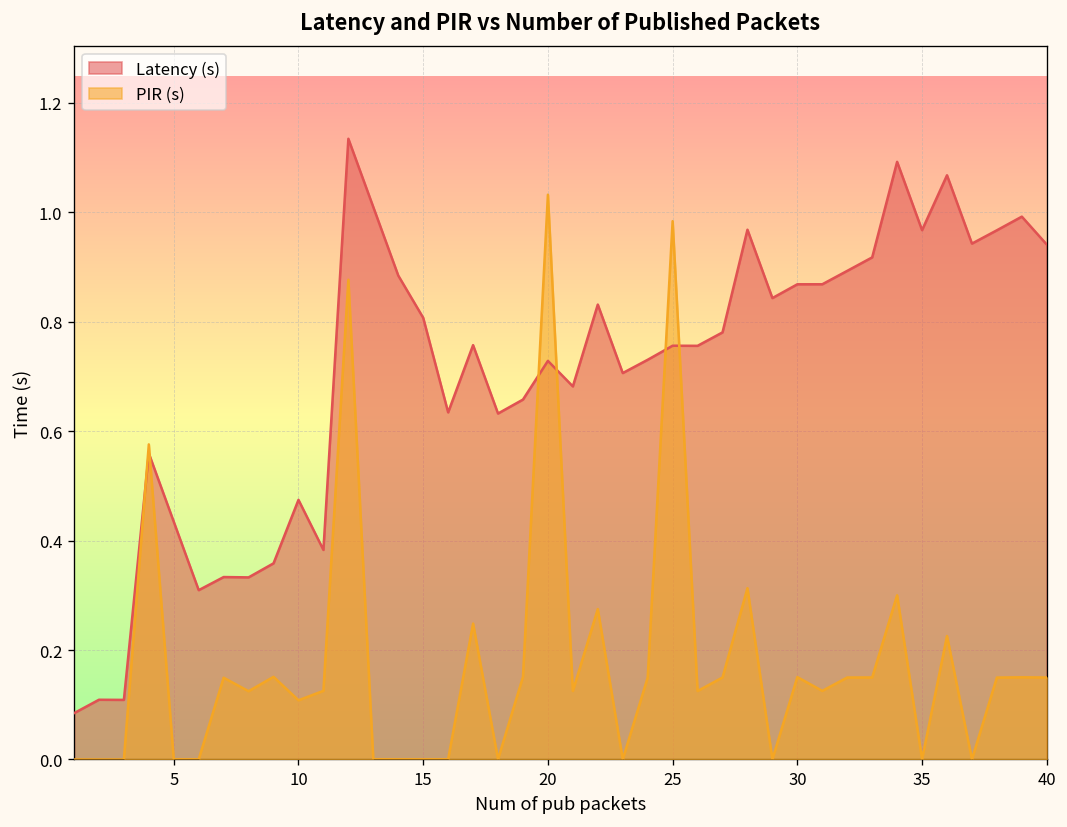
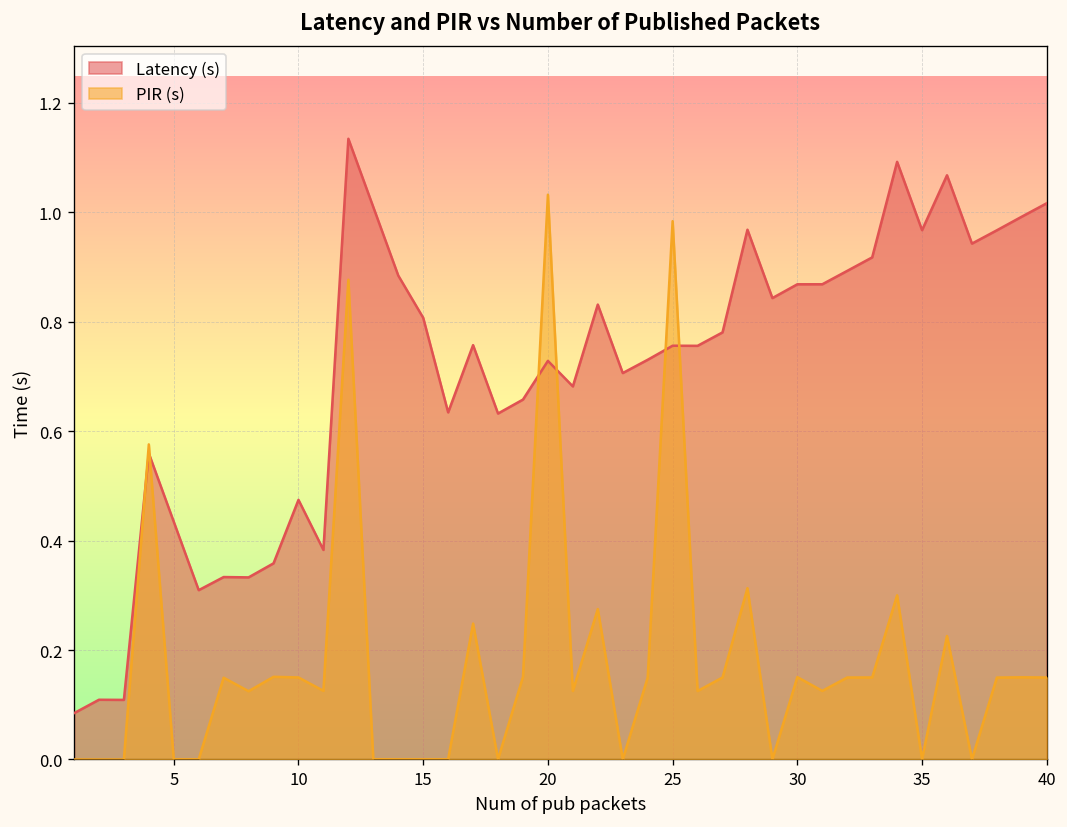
PIR (s), 10: 0.11 -> 0.15
Latency (s), 40: 0.94 -> 1.02
